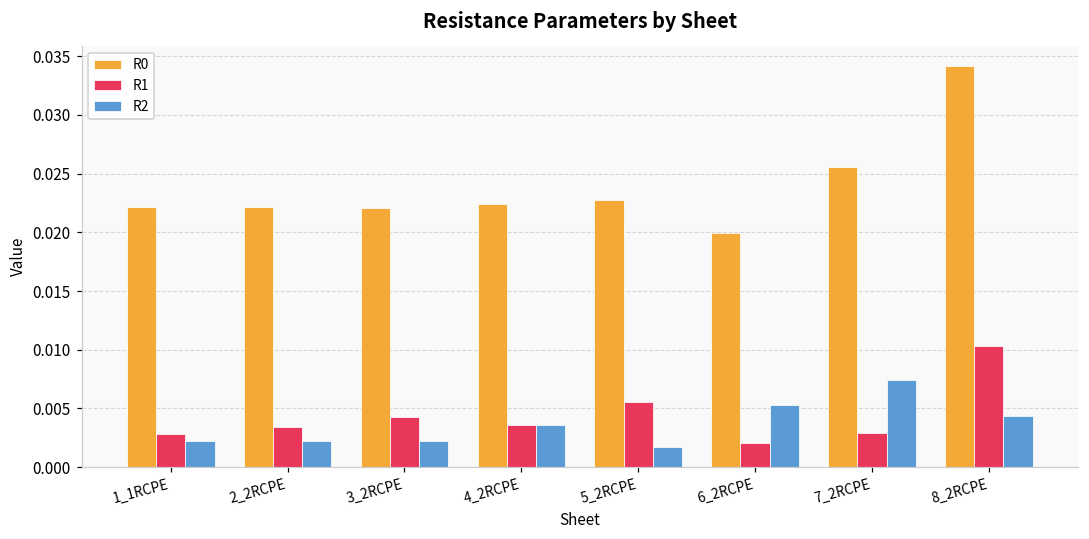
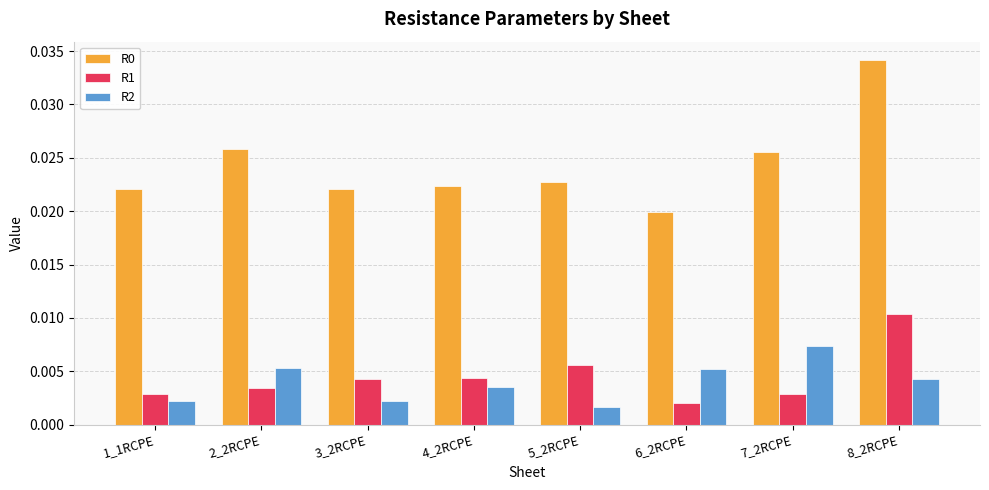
R0, 2_2RCPE: 0.0221 -> 0.0258
R2, 2_2RCPE: 0.0023 -> 0.0053
R1, 4_2RCPE: 0.0036 -> 0.0044
